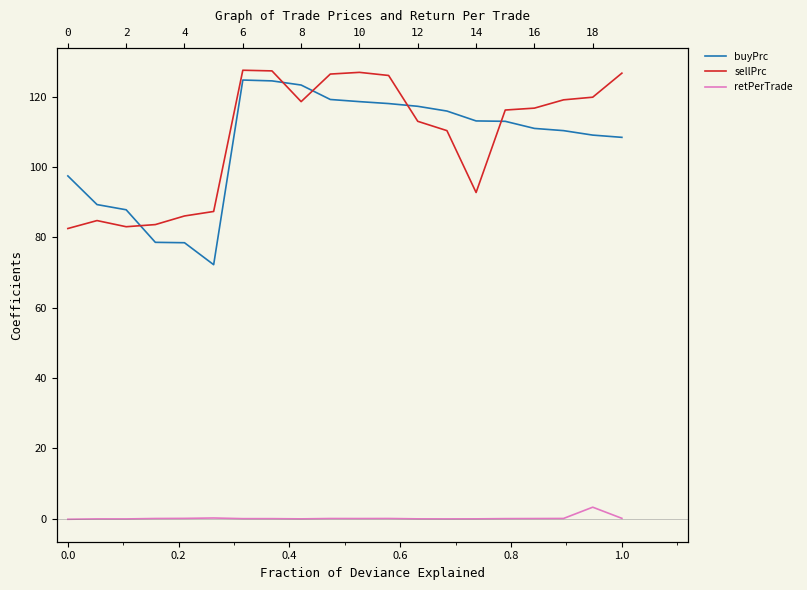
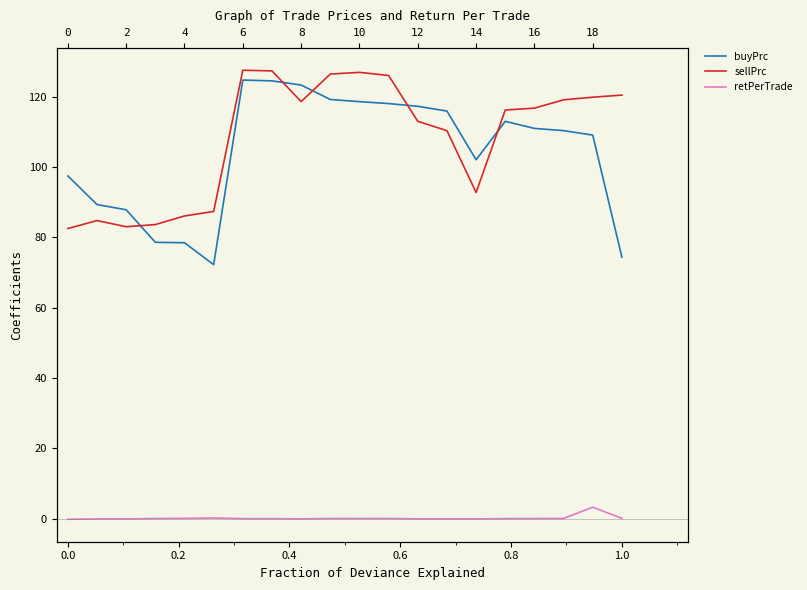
buyPrc, 14: 113 -> 102
buyPrc, 1.0: 108 -> 74
sellPrc, 1.0: 127 -> 120
